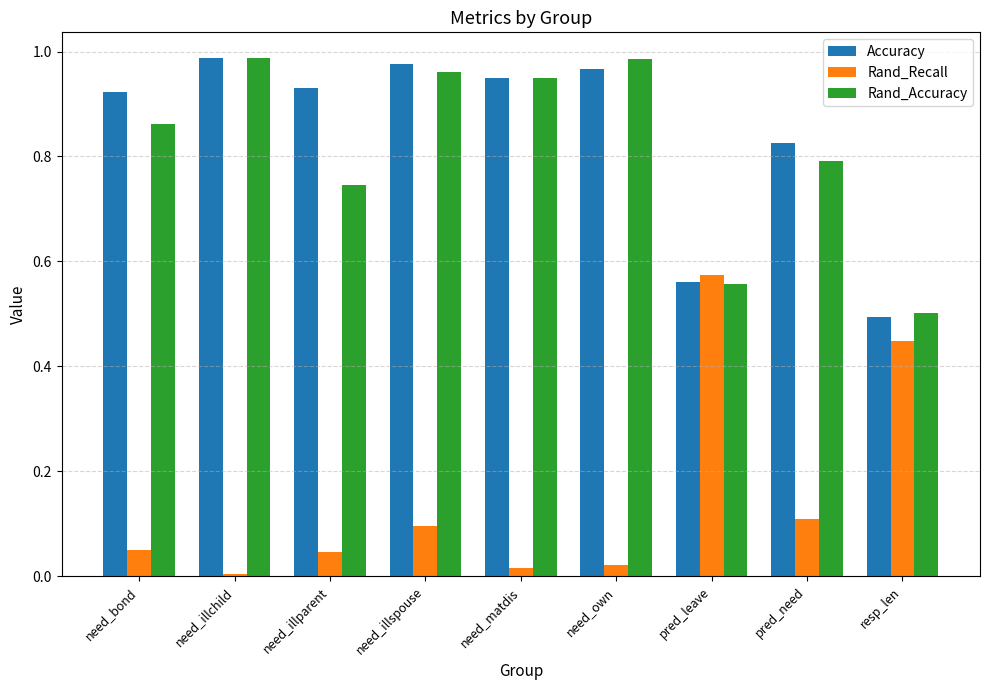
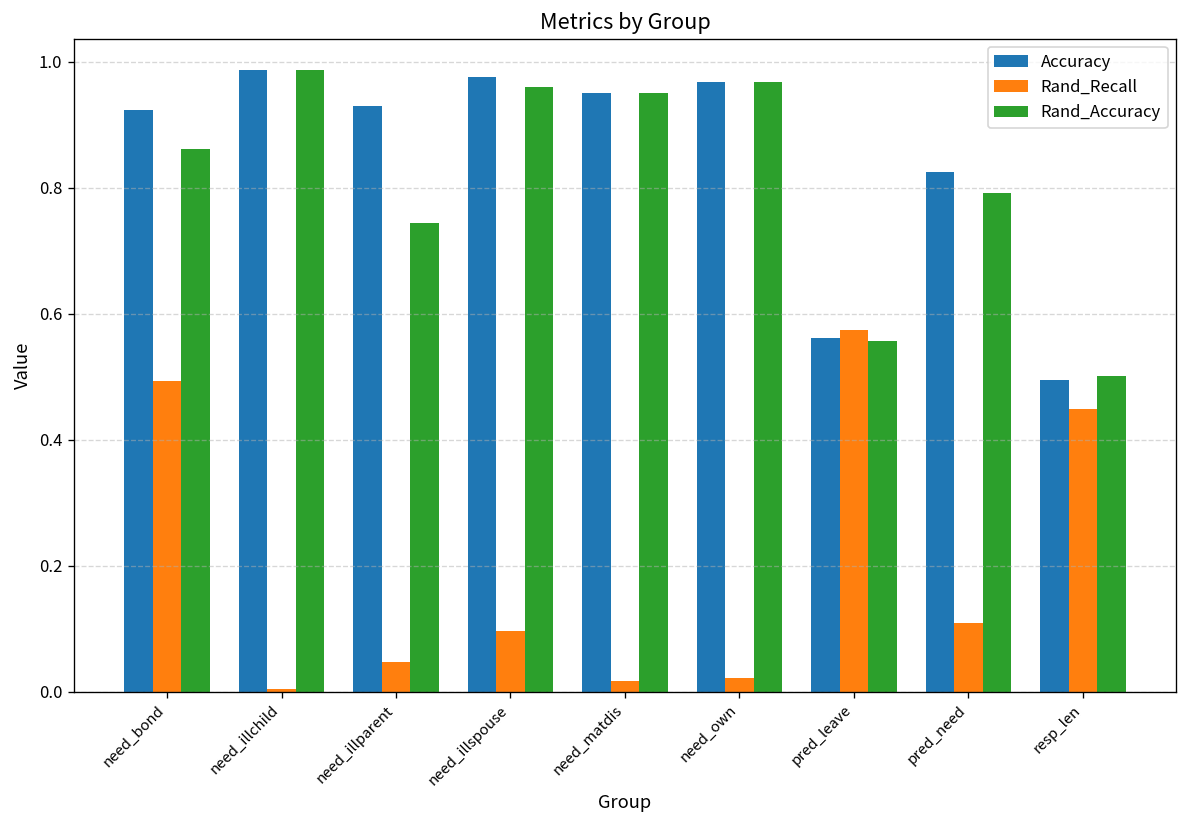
Rand_Recall, need_bond: 0.05 -> 0.49
Rand_Accuracy, need_own: 0.99 -> 0.97
